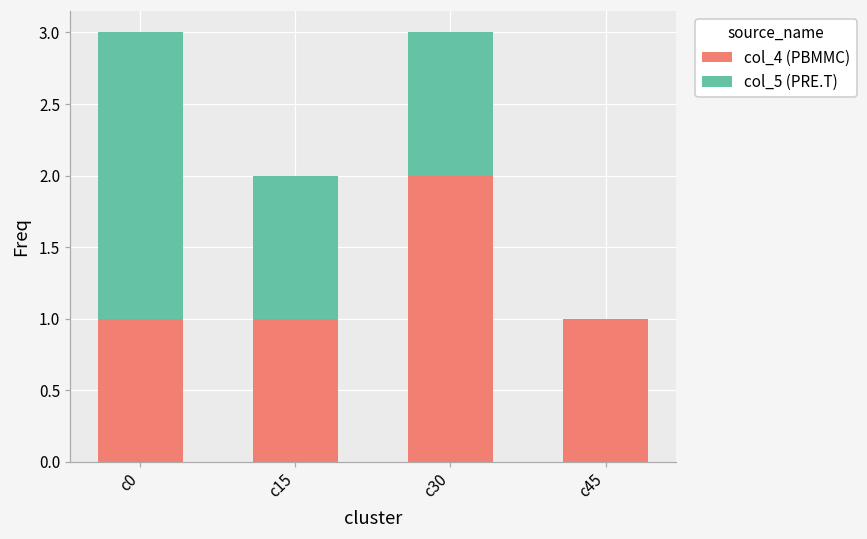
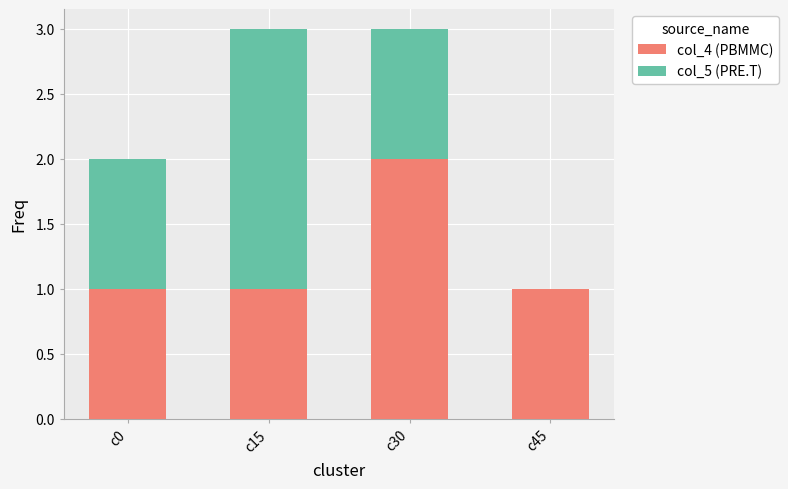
col_5 (PRE.T), c0: 2 -> 1
col_5 (PRE.T), c15: 1 -> 2
